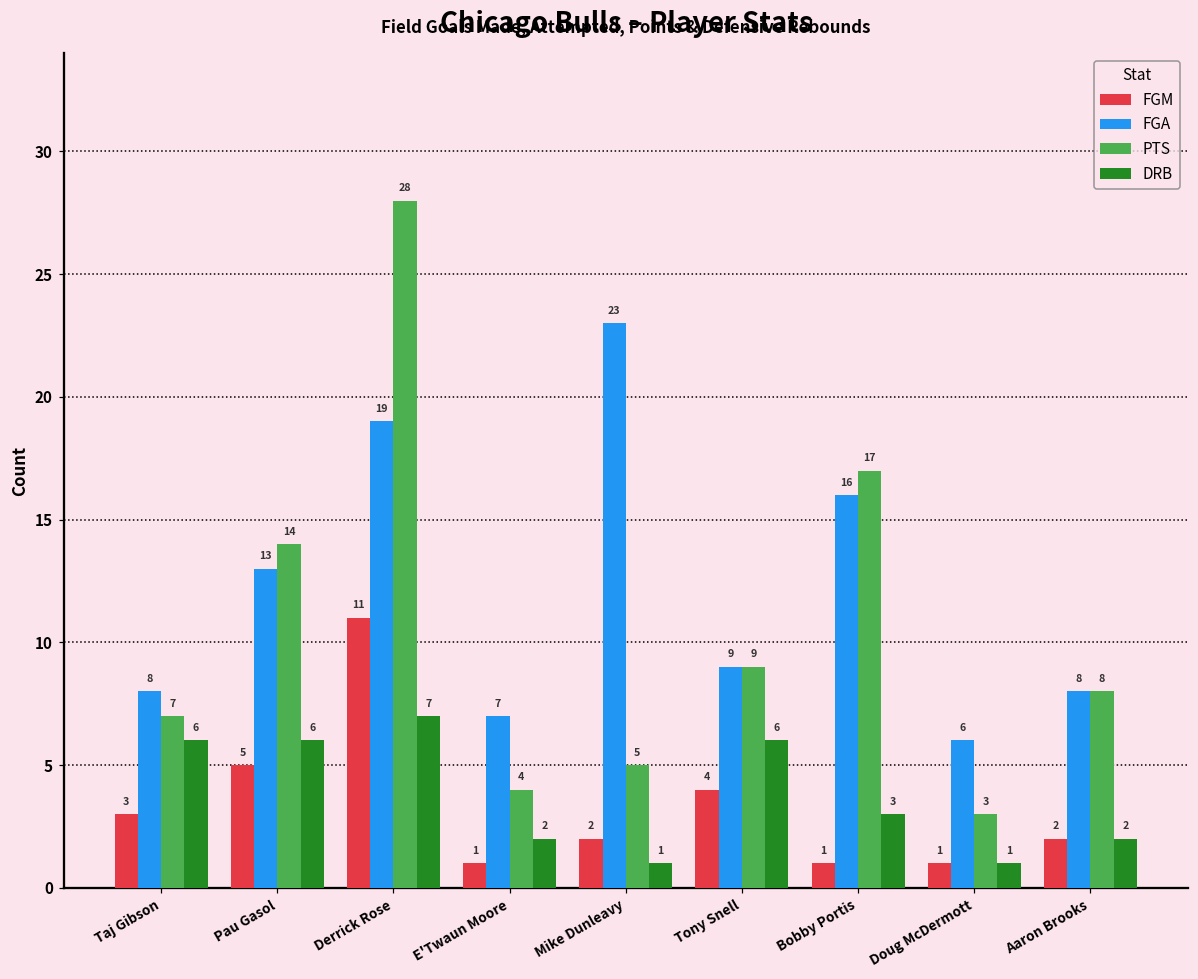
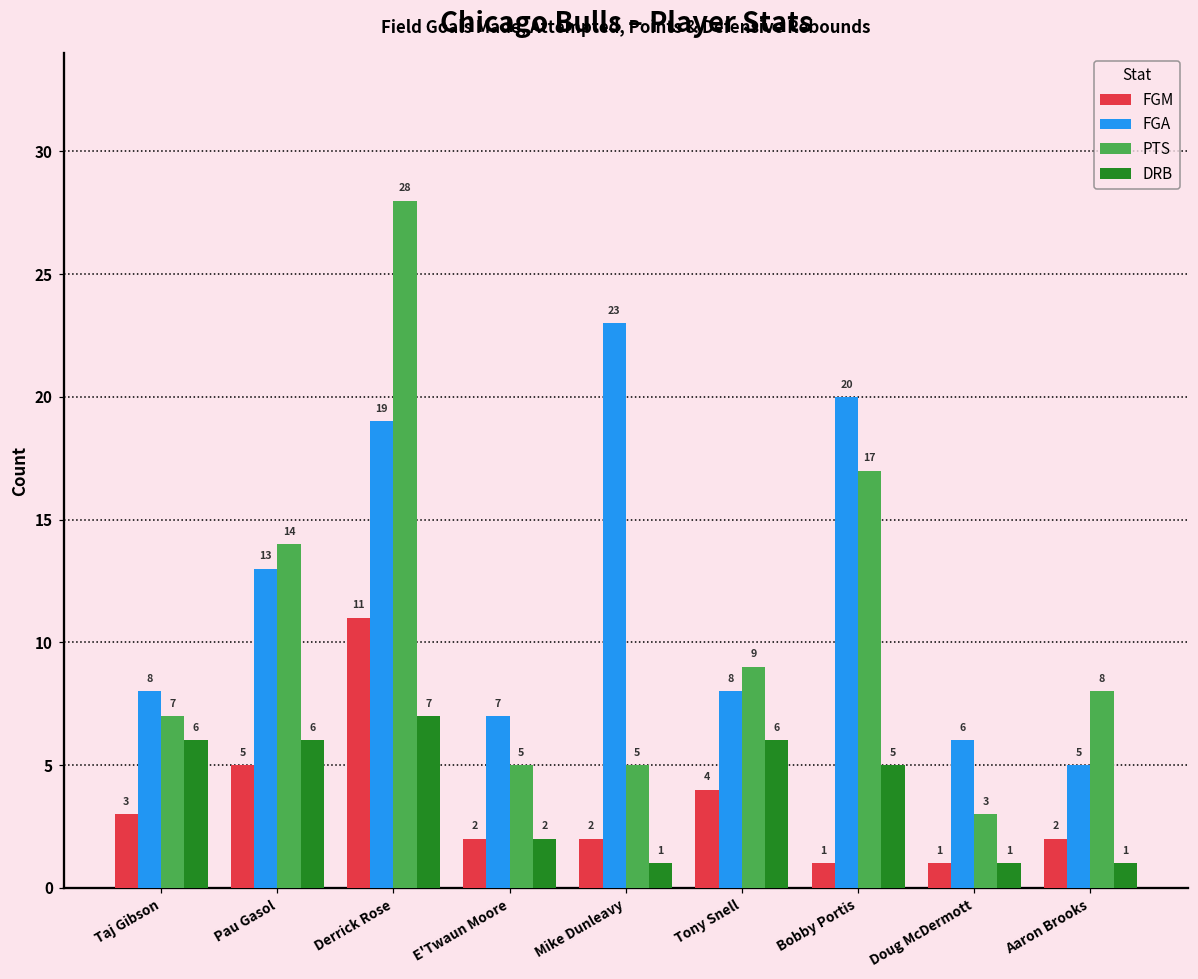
FGM, E'Twaun Moore: 1 -> 2
PTS, E'Twaun Moore: 4 -> 5
FGA, Tony Snell: 9 -> 8
FGA, Bobby Portis: 16 -> 20
DRB, Bobby Portis: 3 -> 5
FGA, Aaron Brooks: 8 -> 5
DRB, Aaron Brooks: 2 -> 1
